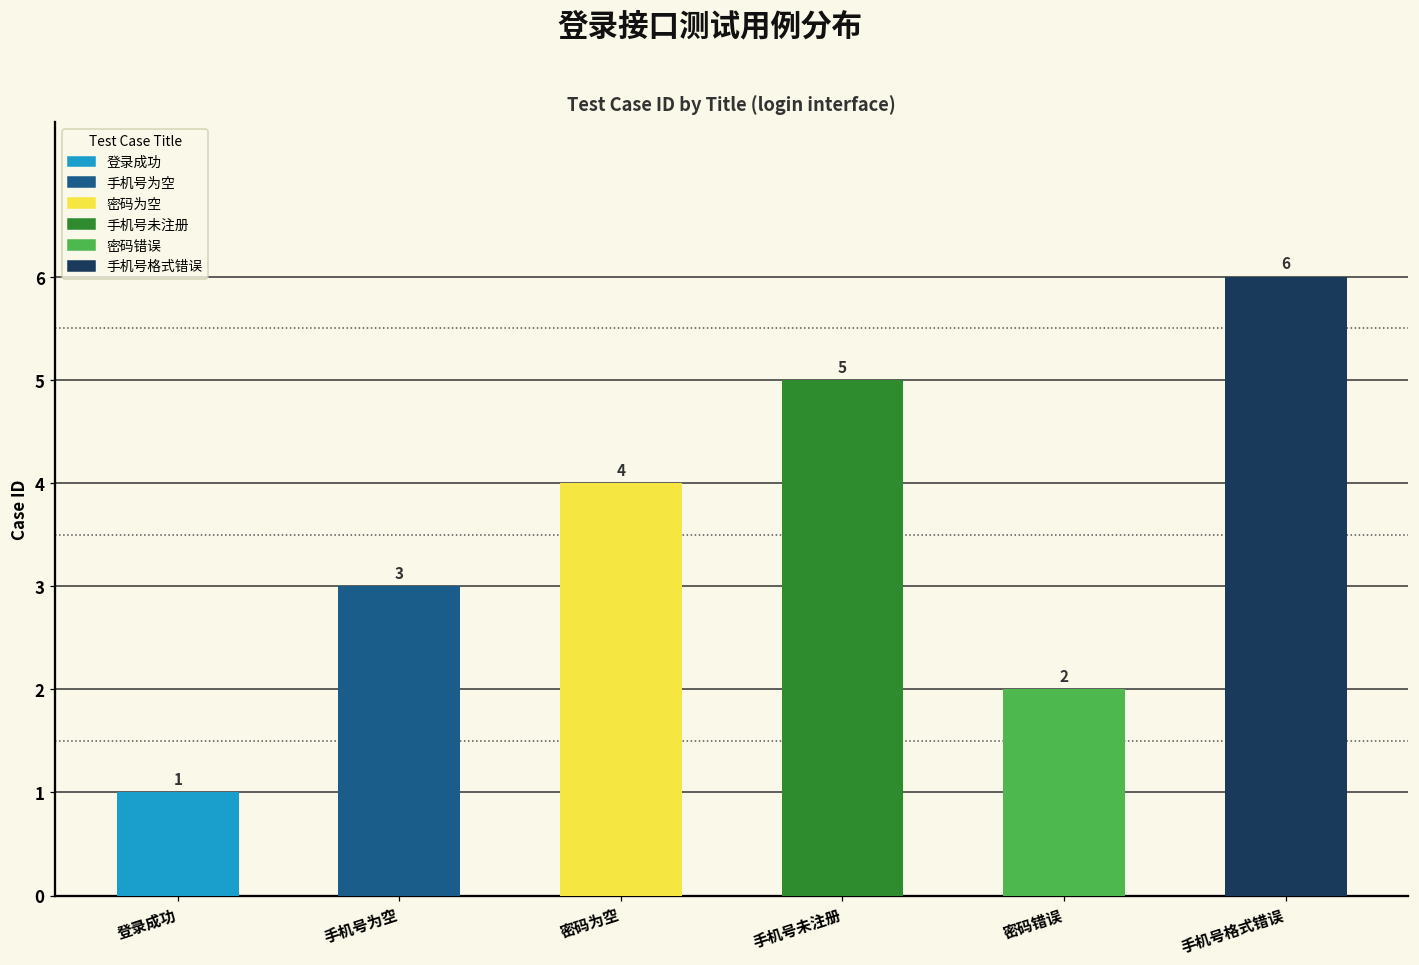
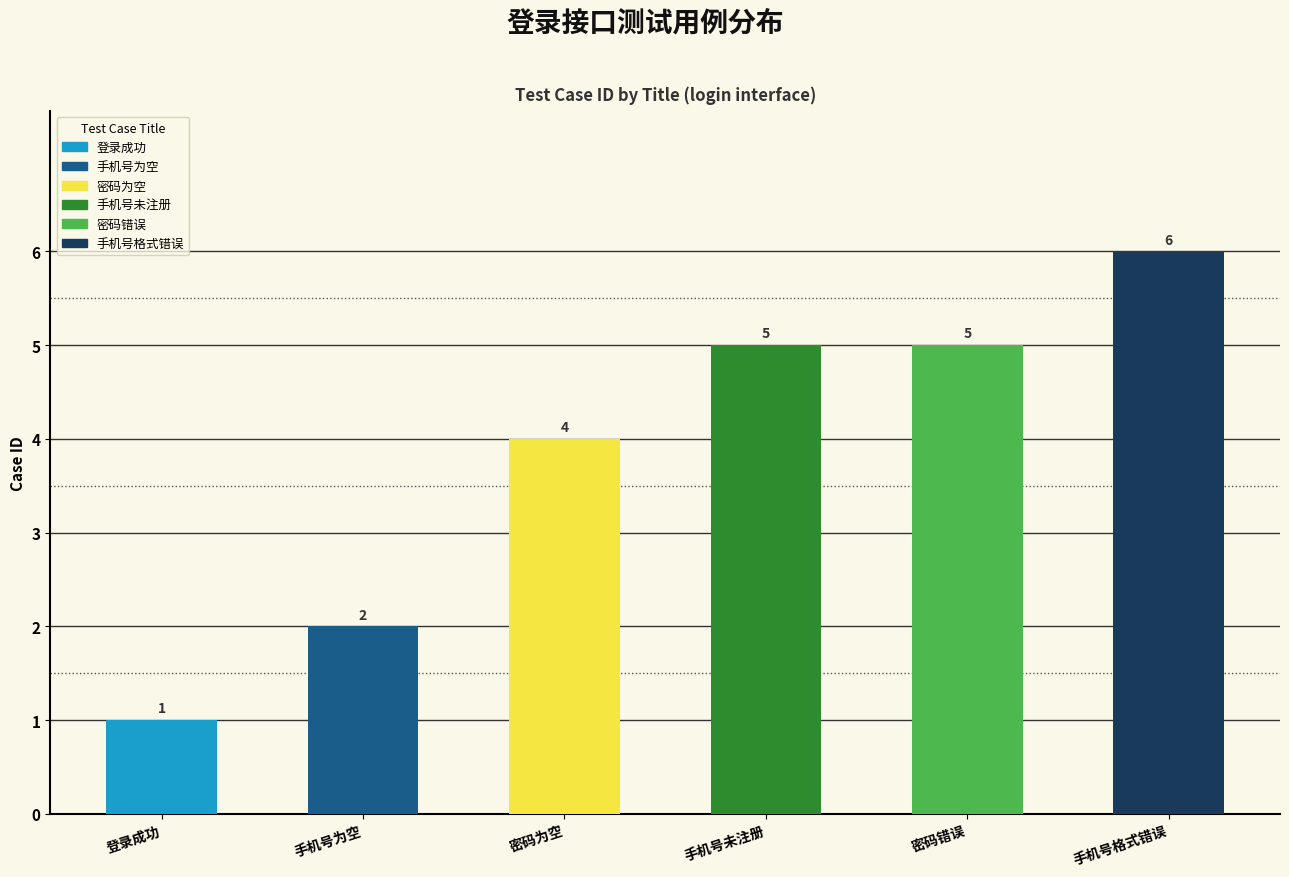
手机号为空: 3 -> 2
密码错误: 2 -> 5
